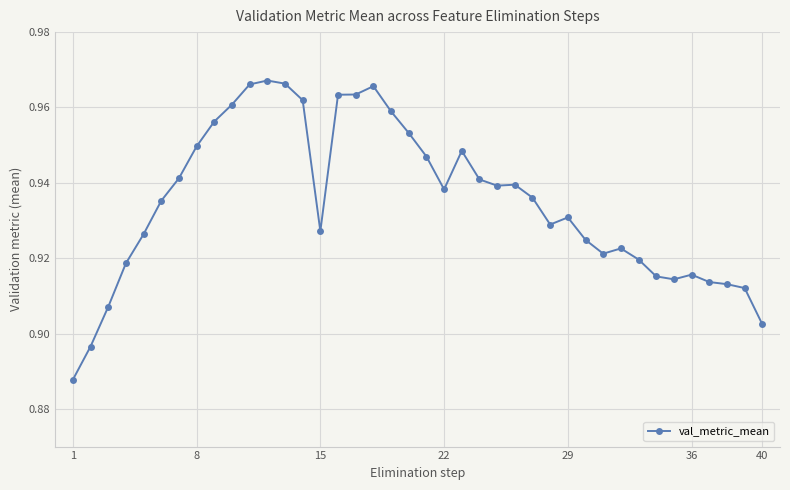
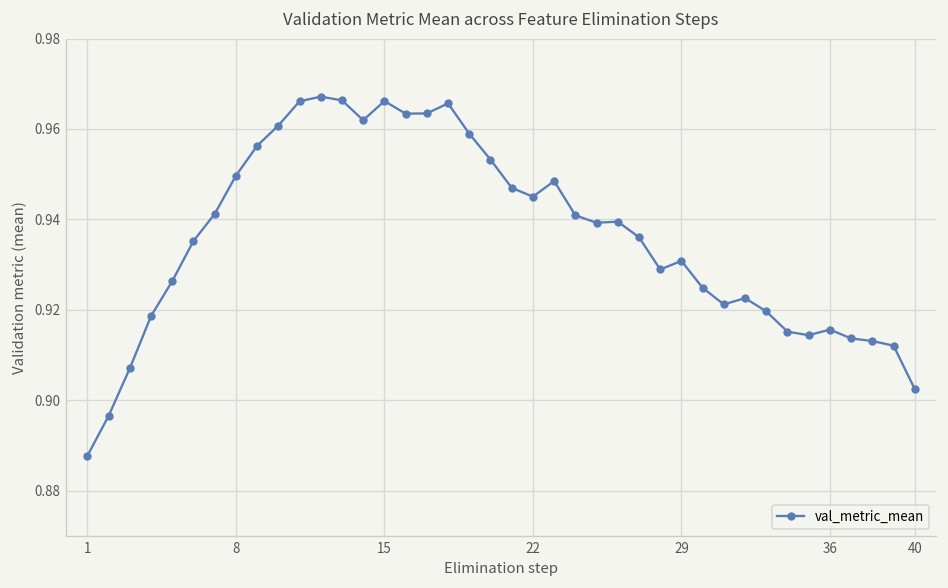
15: 0.927 -> 0.966
22: 0.938 -> 0.945
